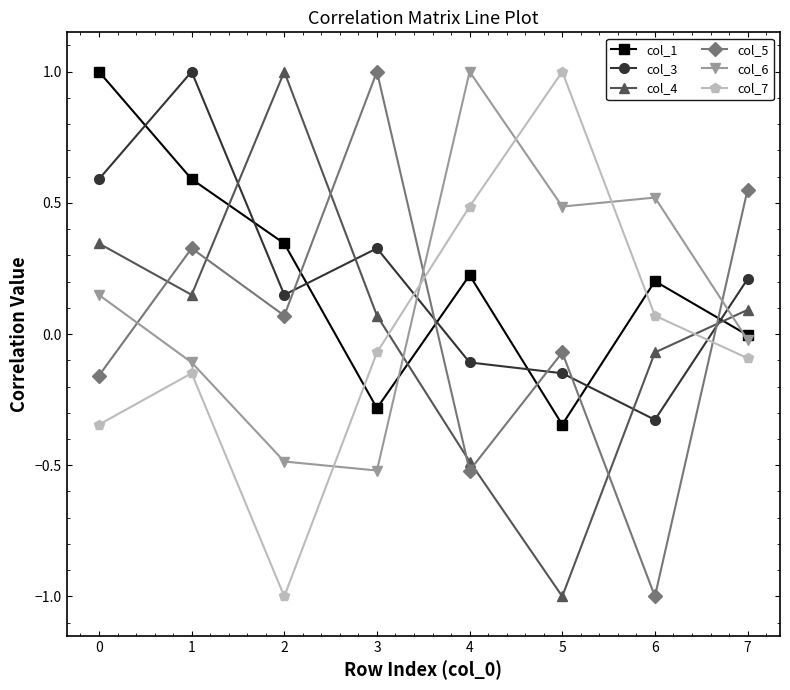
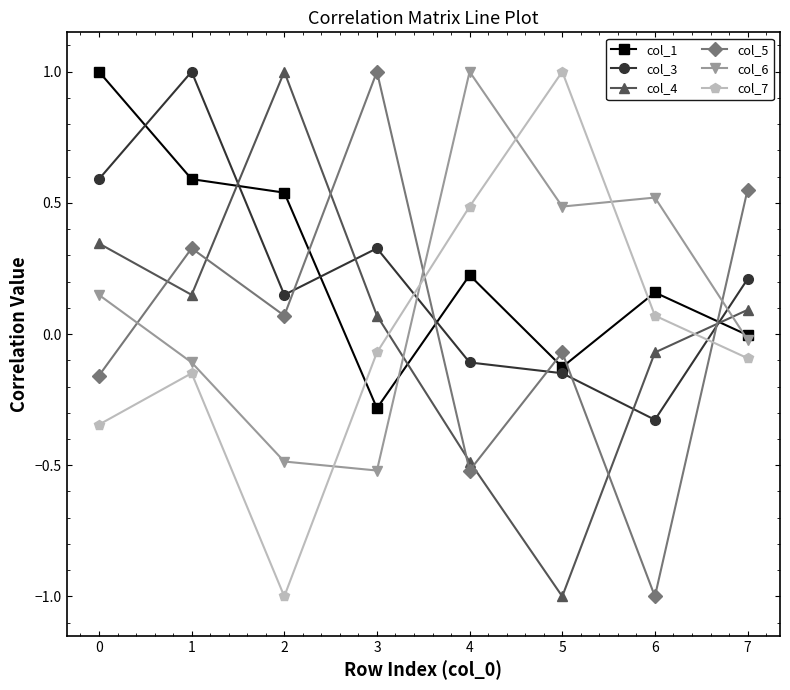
col_1, 2: 0.35 -> 0.54
col_1, 5: -0.35 -> -0.13
col_1, 6: 0.20 -> 0.16
